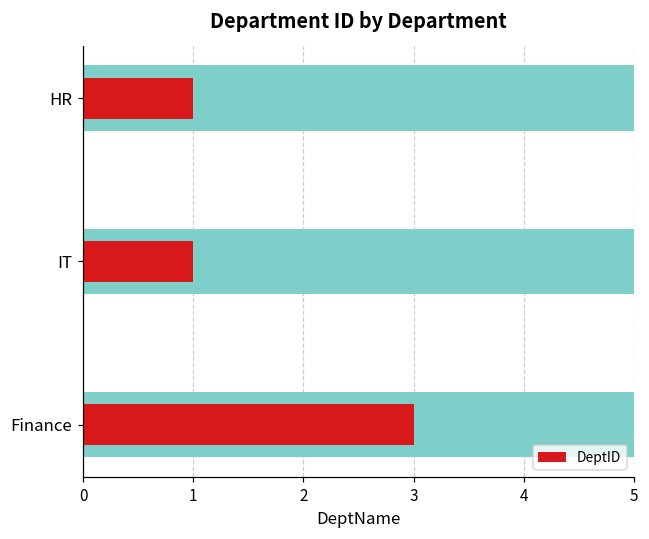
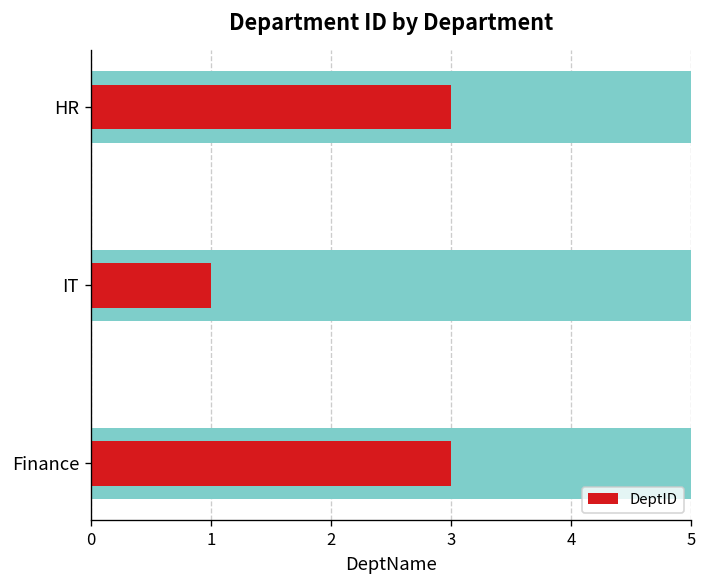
DeptID, HR: 1 -> 3
